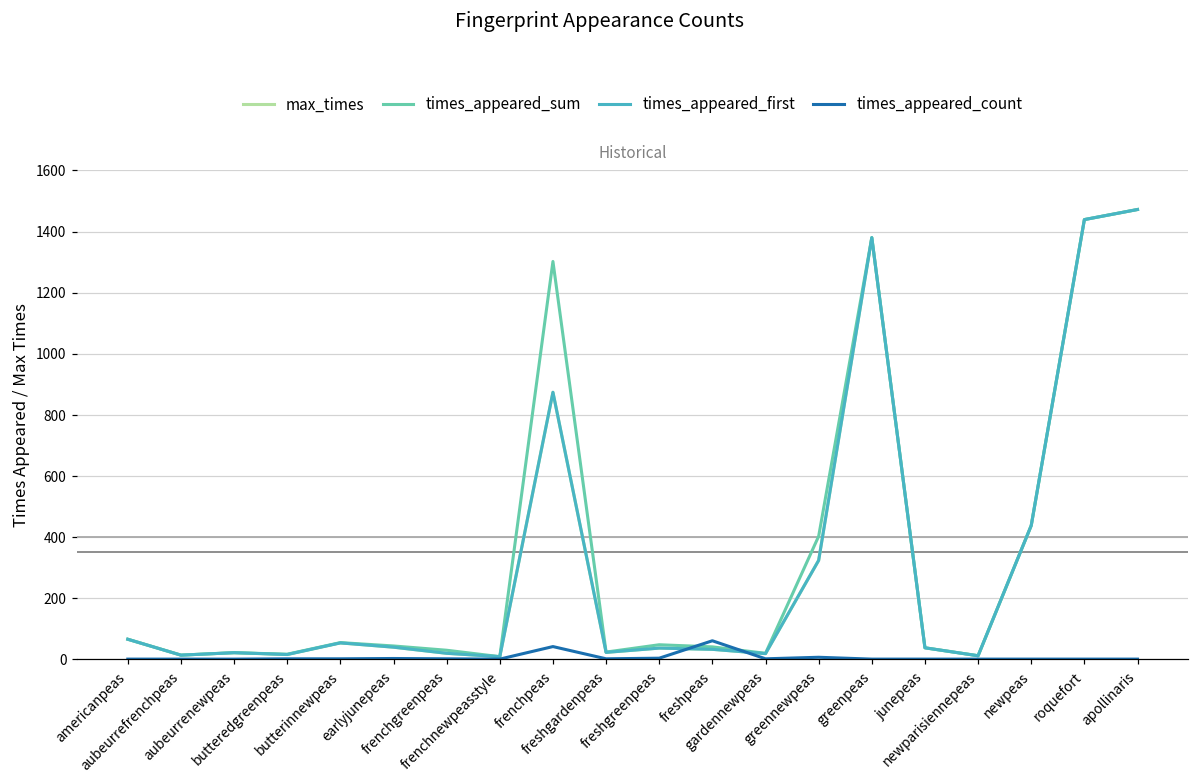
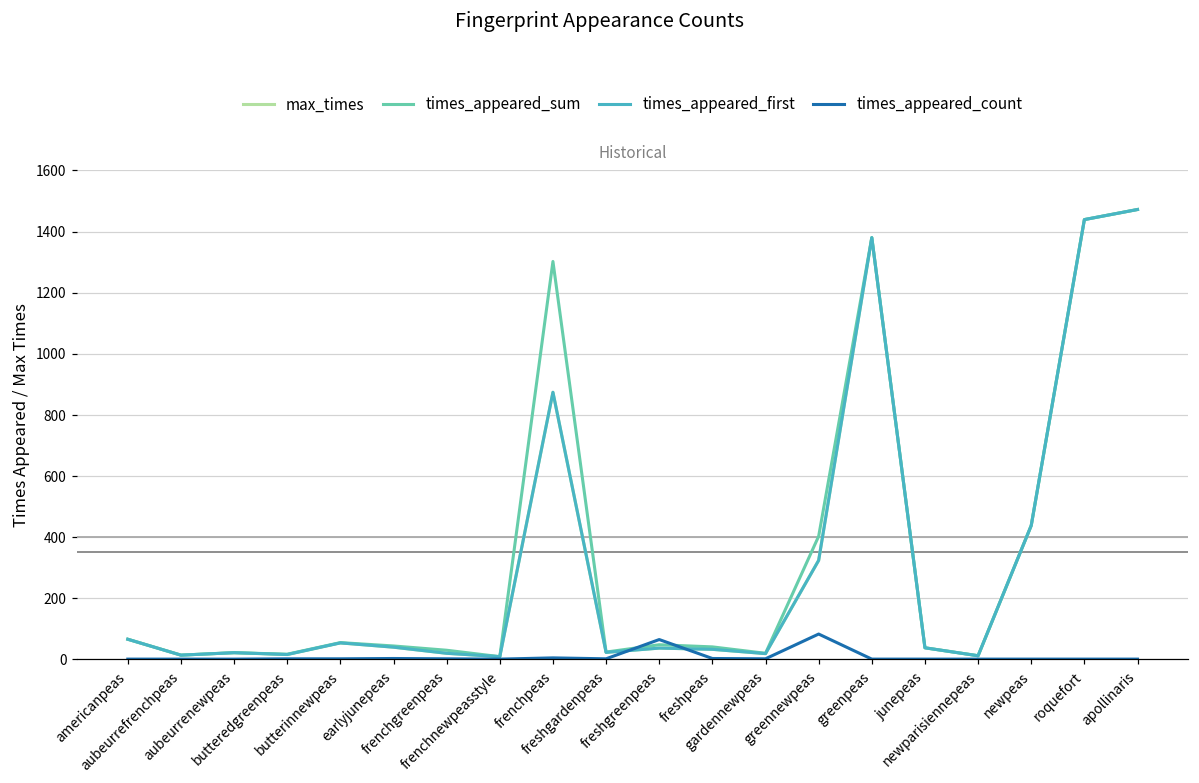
times_appeared_count, frenchpeas: 40 -> 10
times_appeared_count, freshgreenpeas: 0 -> 70
times_appeared_count, freshpeas: 60 -> 0
times_appeared_count, greennewpeas: 10 -> 80
